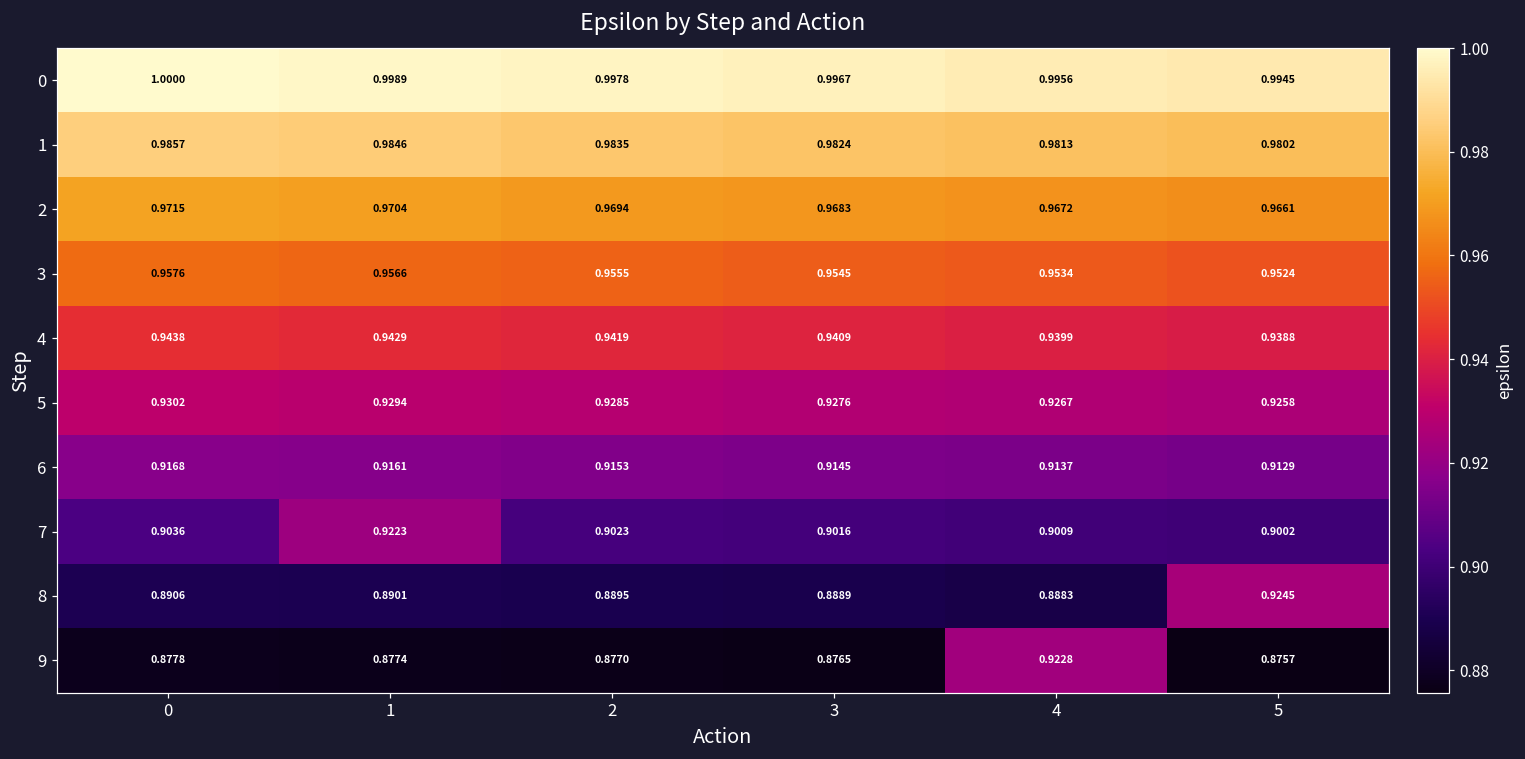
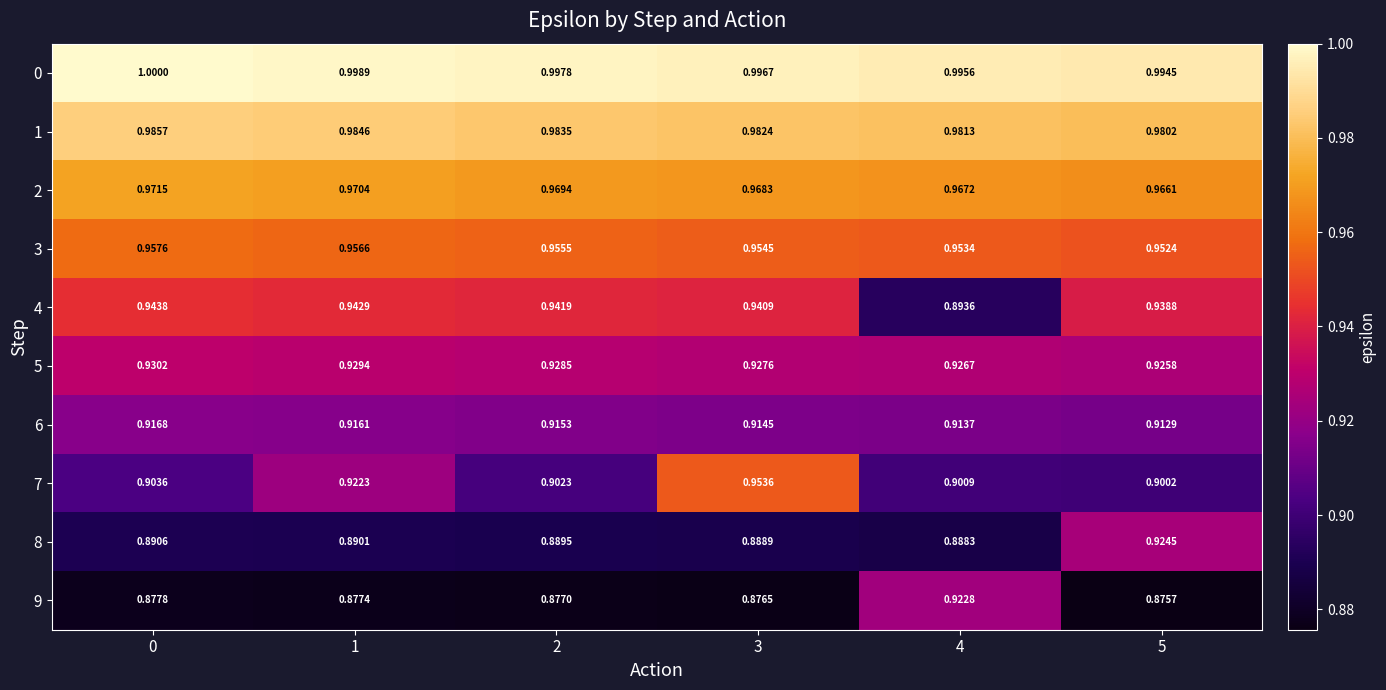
4, 4: 0.9399 -> 0.8936
7, 3: 0.9016 -> 0.9536
